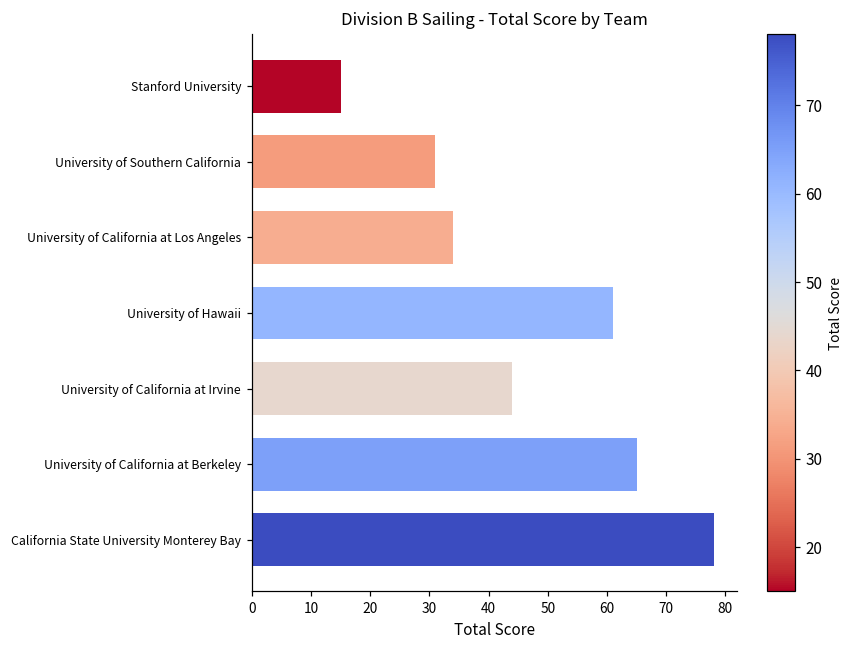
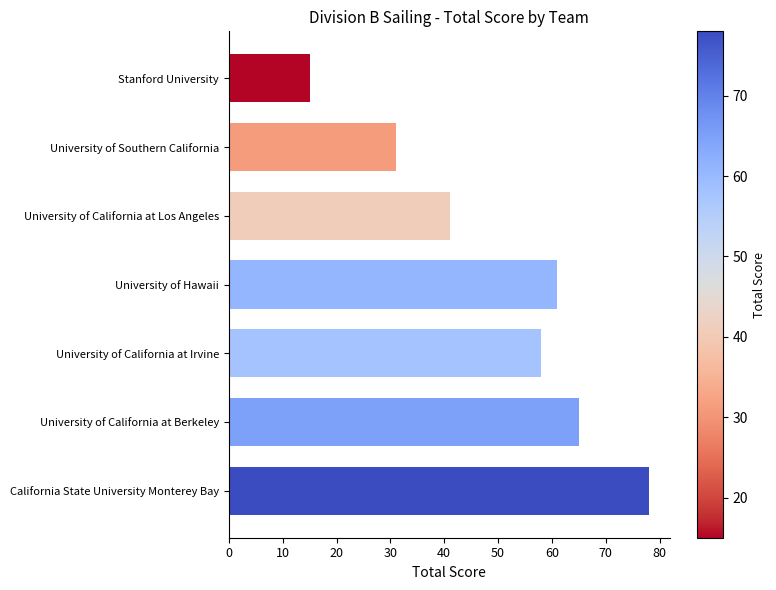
University of California at Los Angeles: 34 -> 41
University of California at Irvine: 44 -> 58
